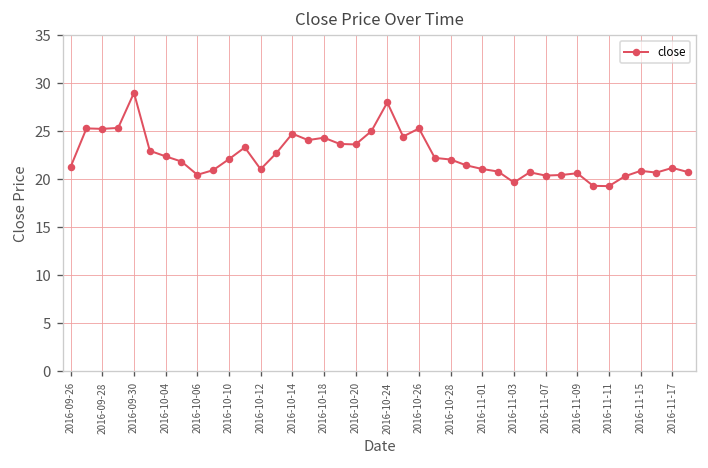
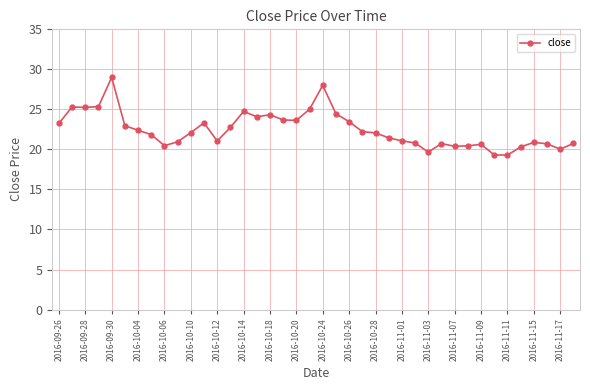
2016-09-26: 21 -> 23
2016-10-26: 25 -> 23
2016-11-17: 21 -> 20
